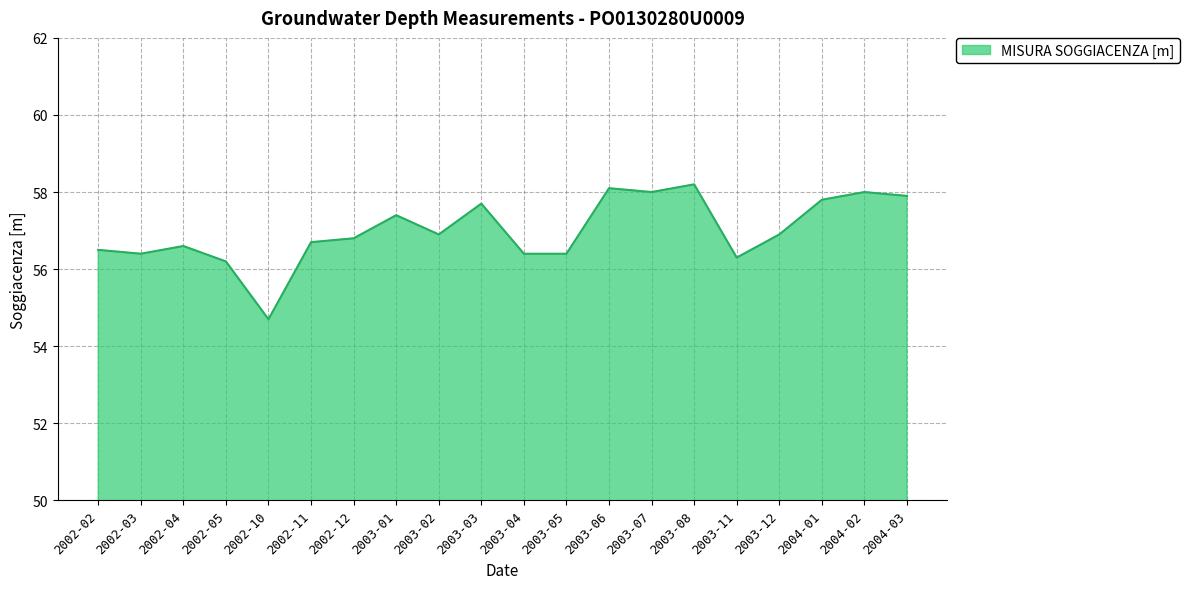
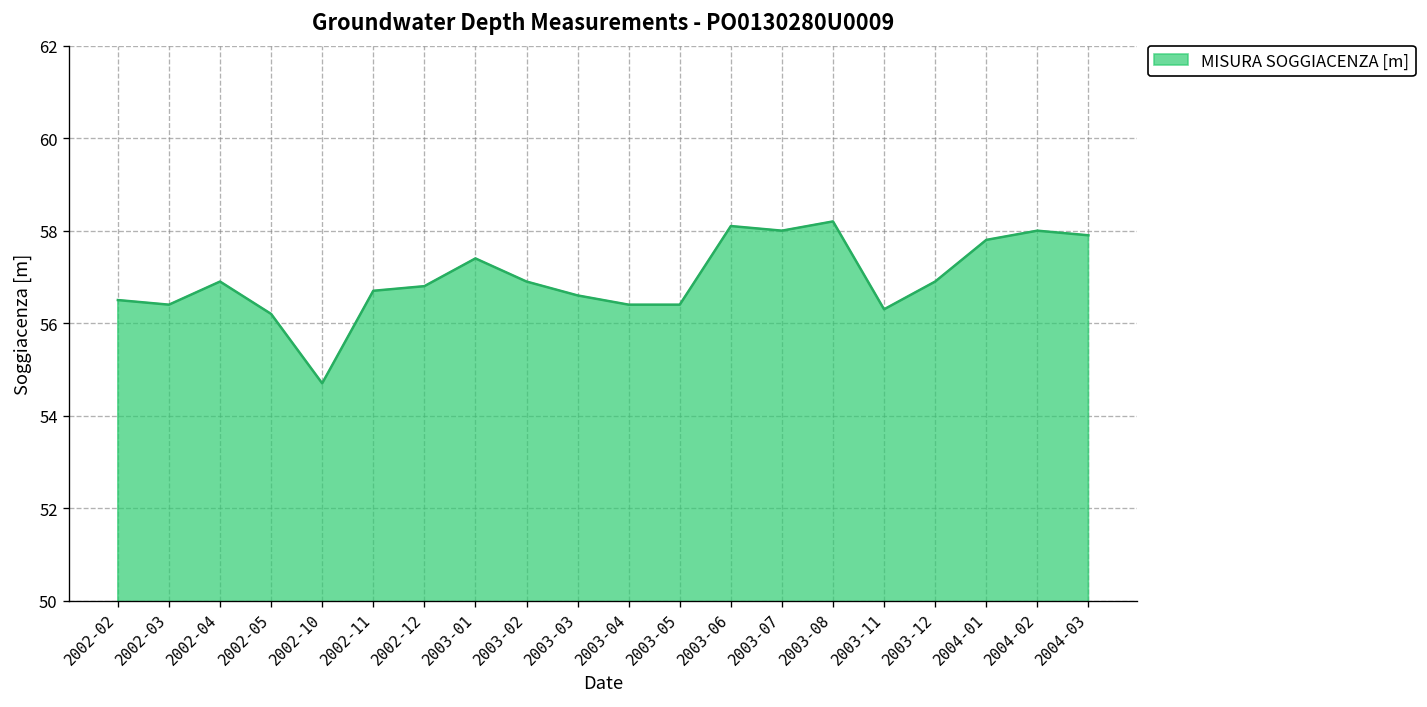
2002-04: 56.6 -> 56.9
2003-03: 57.7 -> 56.6
